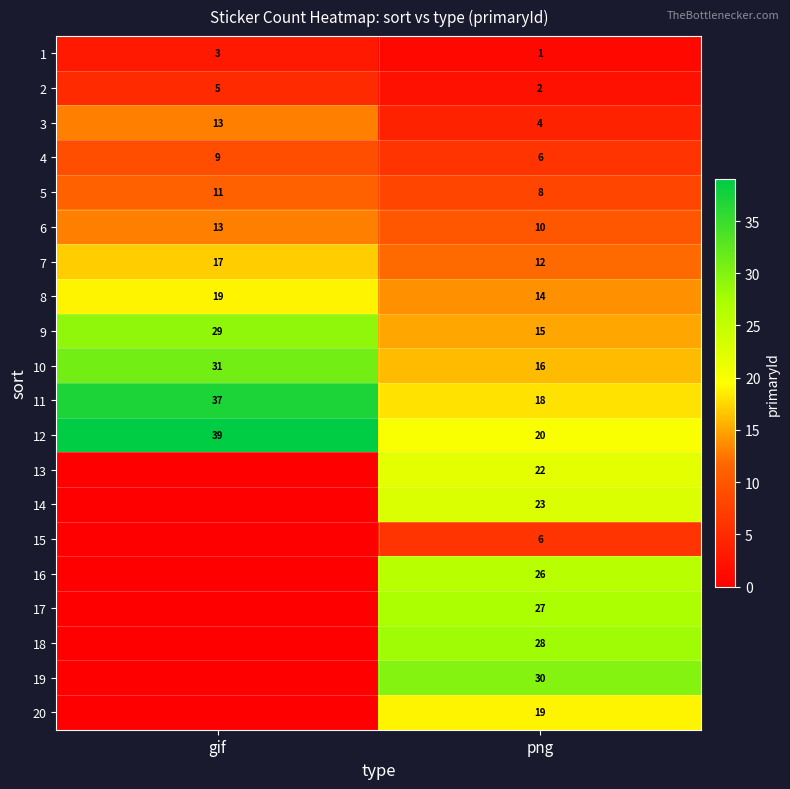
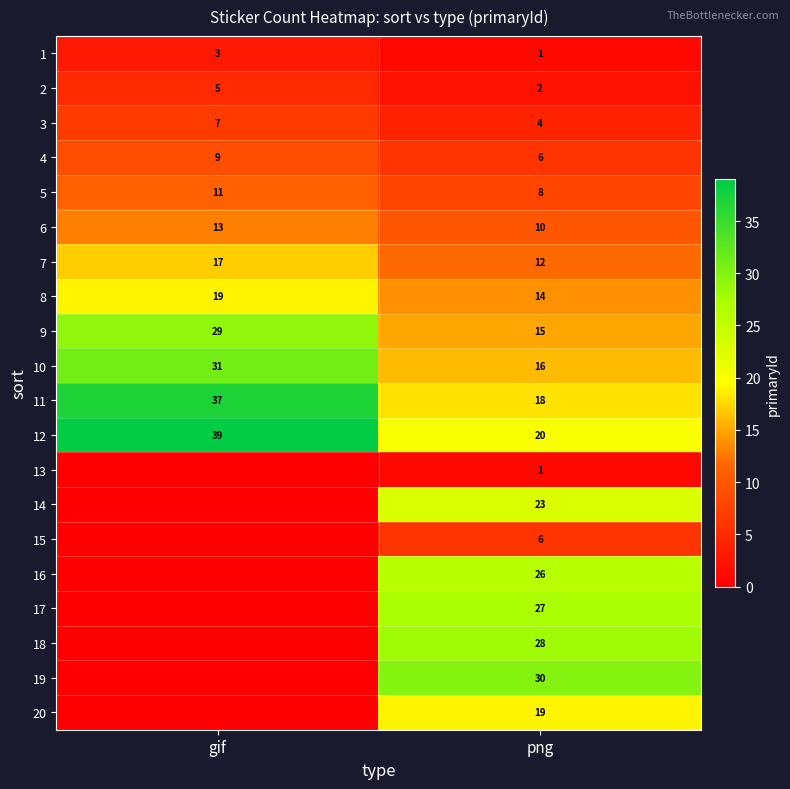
3, gif: 13 -> 7
13, png: 22 -> 1
